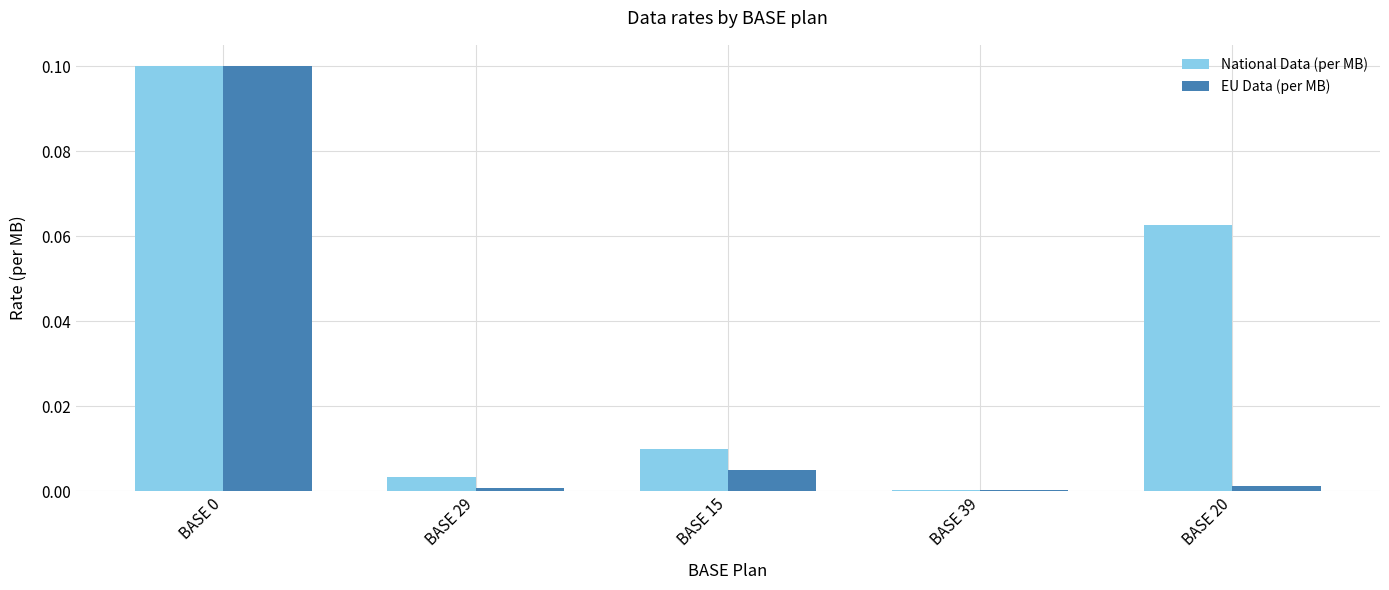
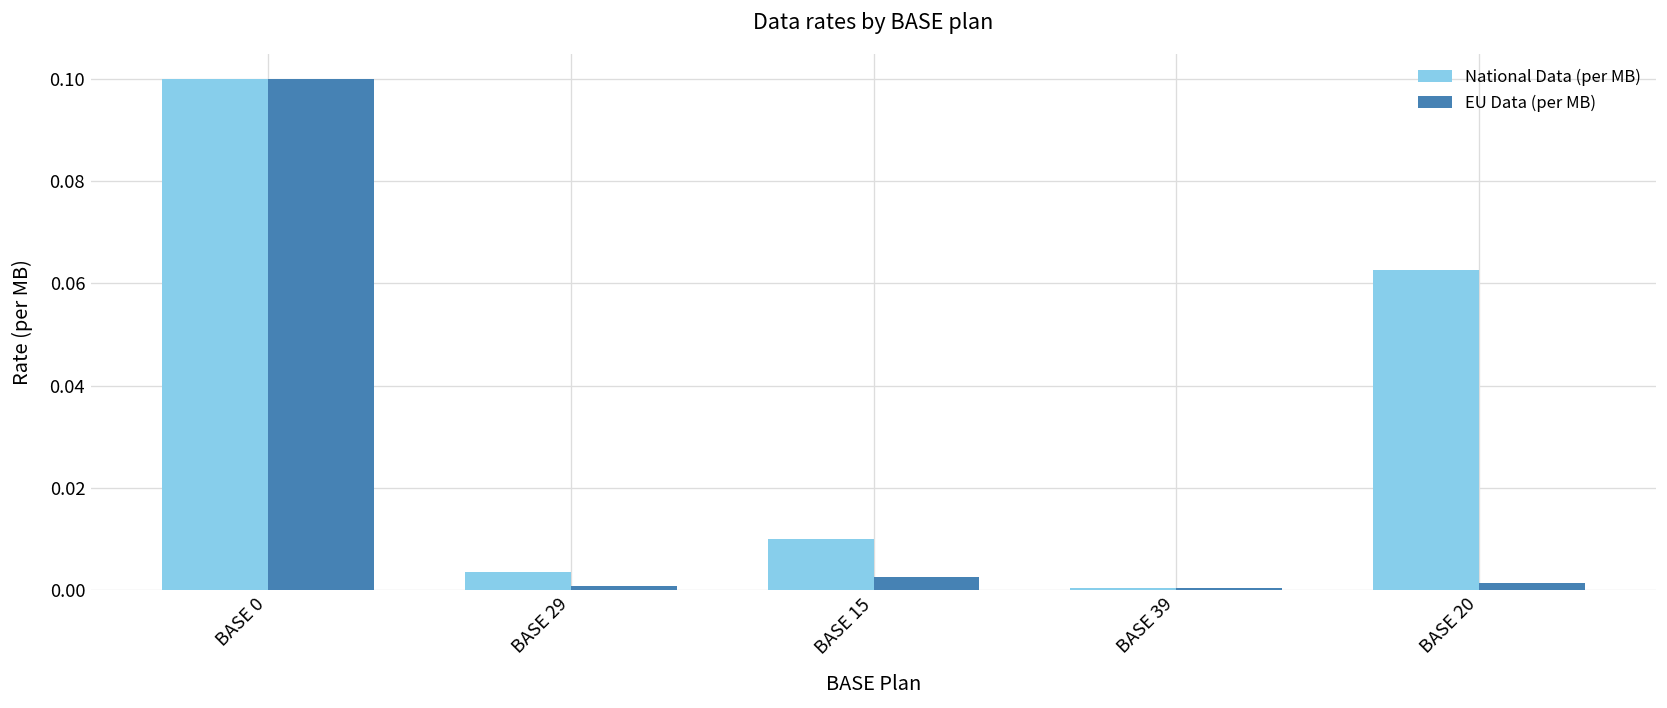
EU Data (per MB), BASE 15: 0.005 -> 0.002
